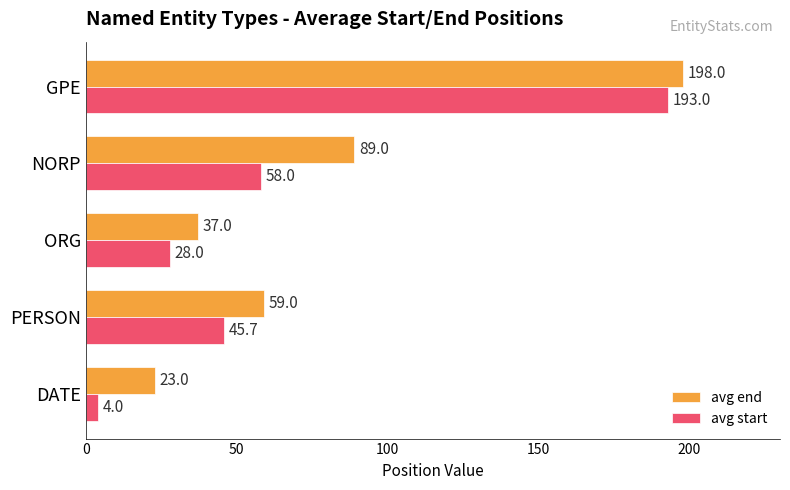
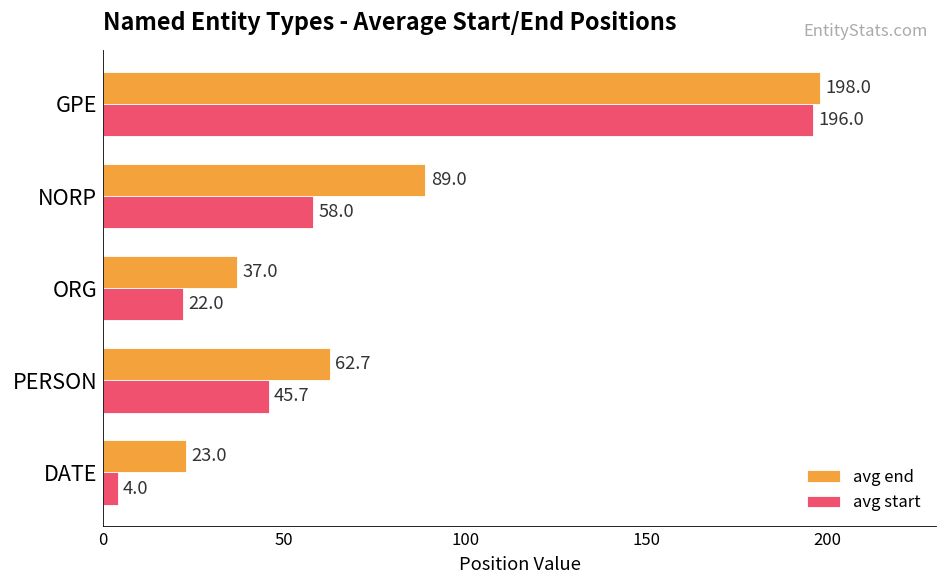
avg start, GPE: 193.0 -> 196.0
avg start, ORG: 28.0 -> 22.0
avg end, PERSON: 59.0 -> 62.7
